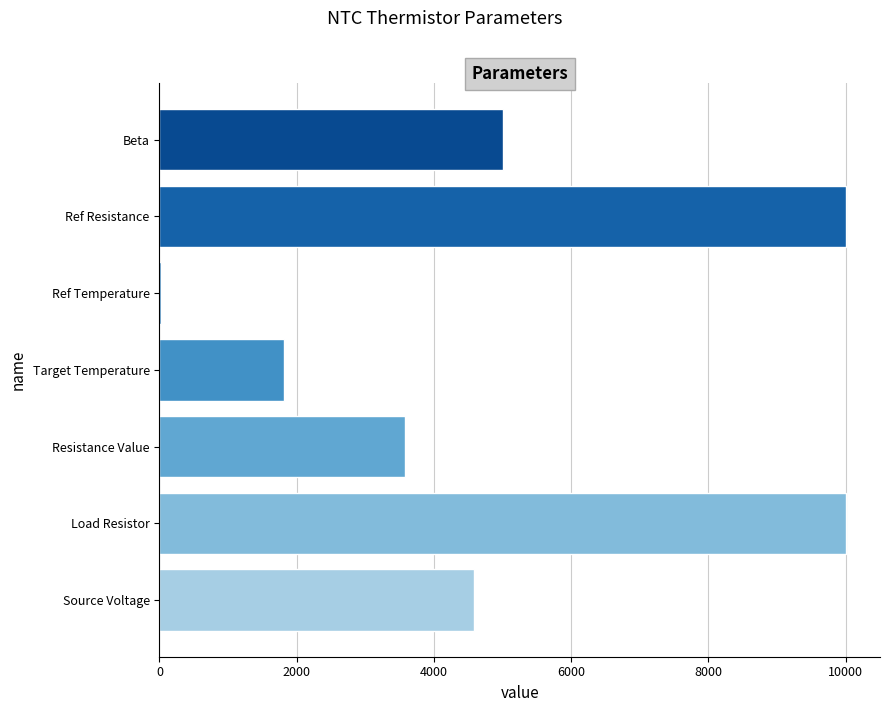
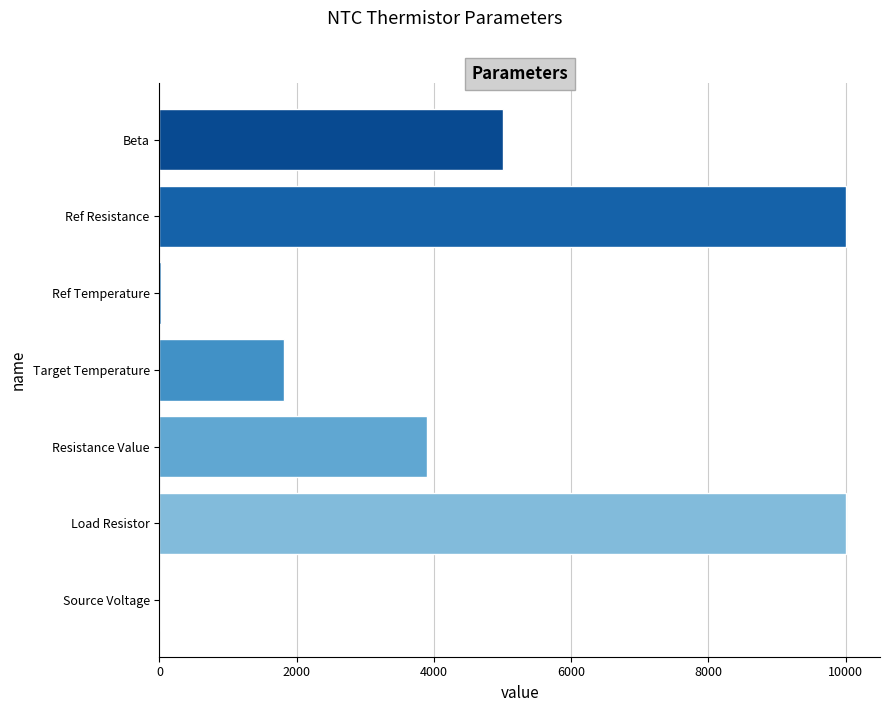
Resistance Value: 3600 -> 3900
Source Voltage: 4600 -> 0
